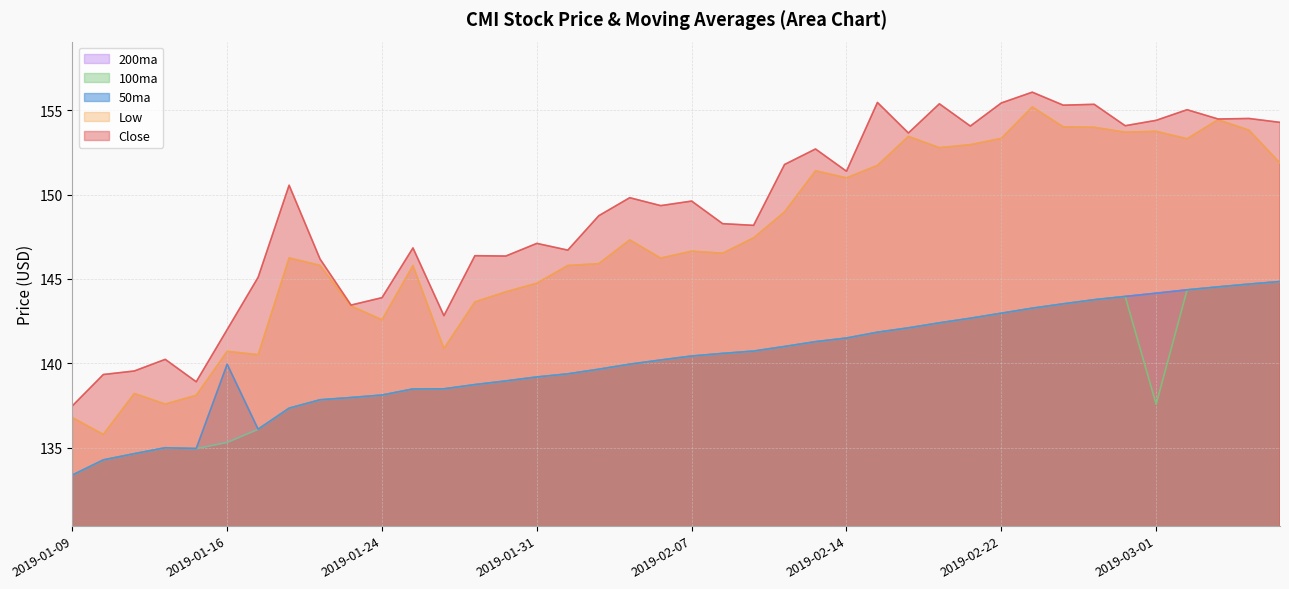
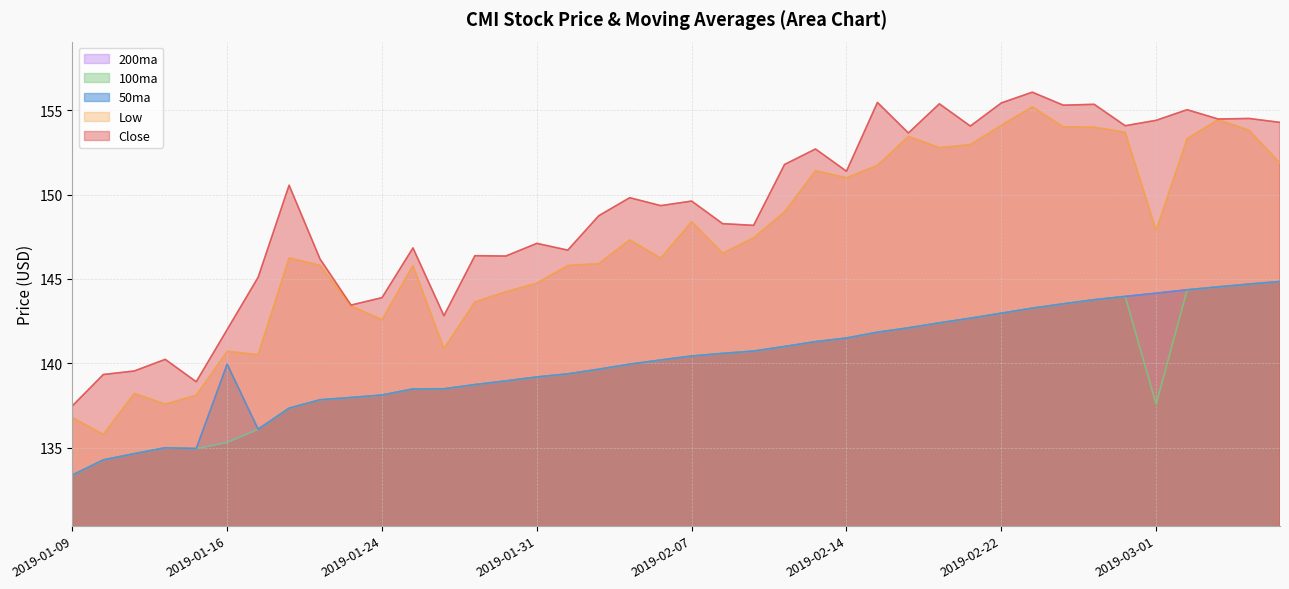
Low, 2019-02-07: 146.6 -> 148.4
Low, 2019-02-22: 153.3 -> 154.1
Low, 2019-03-01: 153.8 -> 147.9
